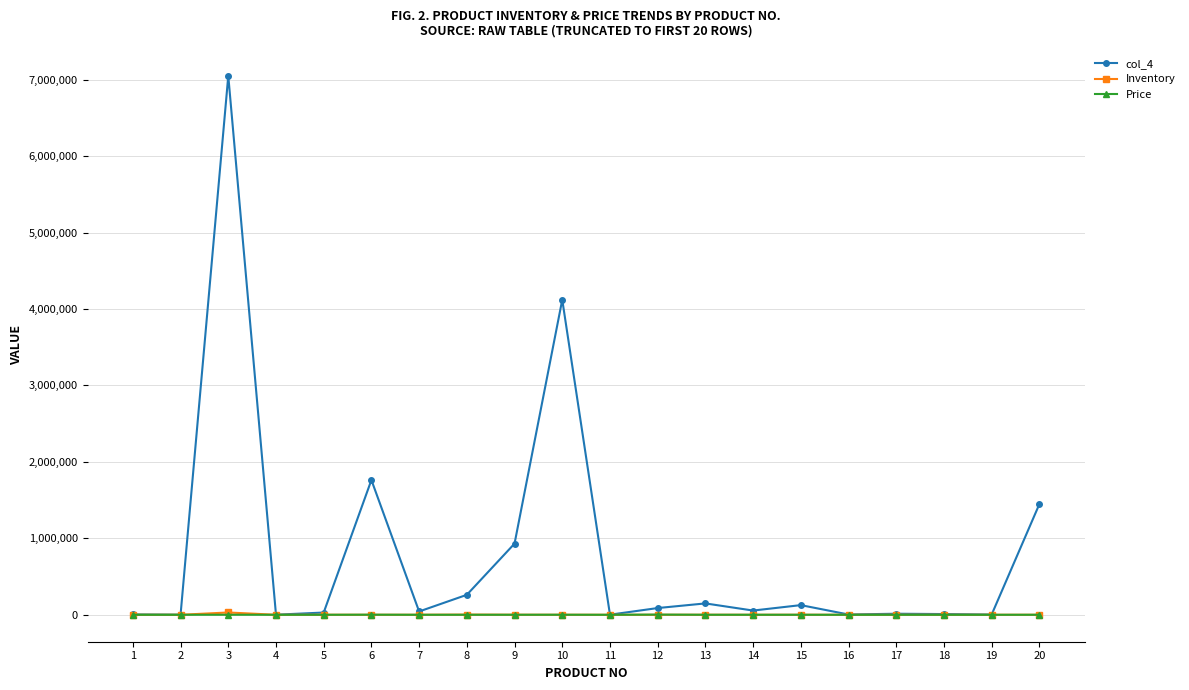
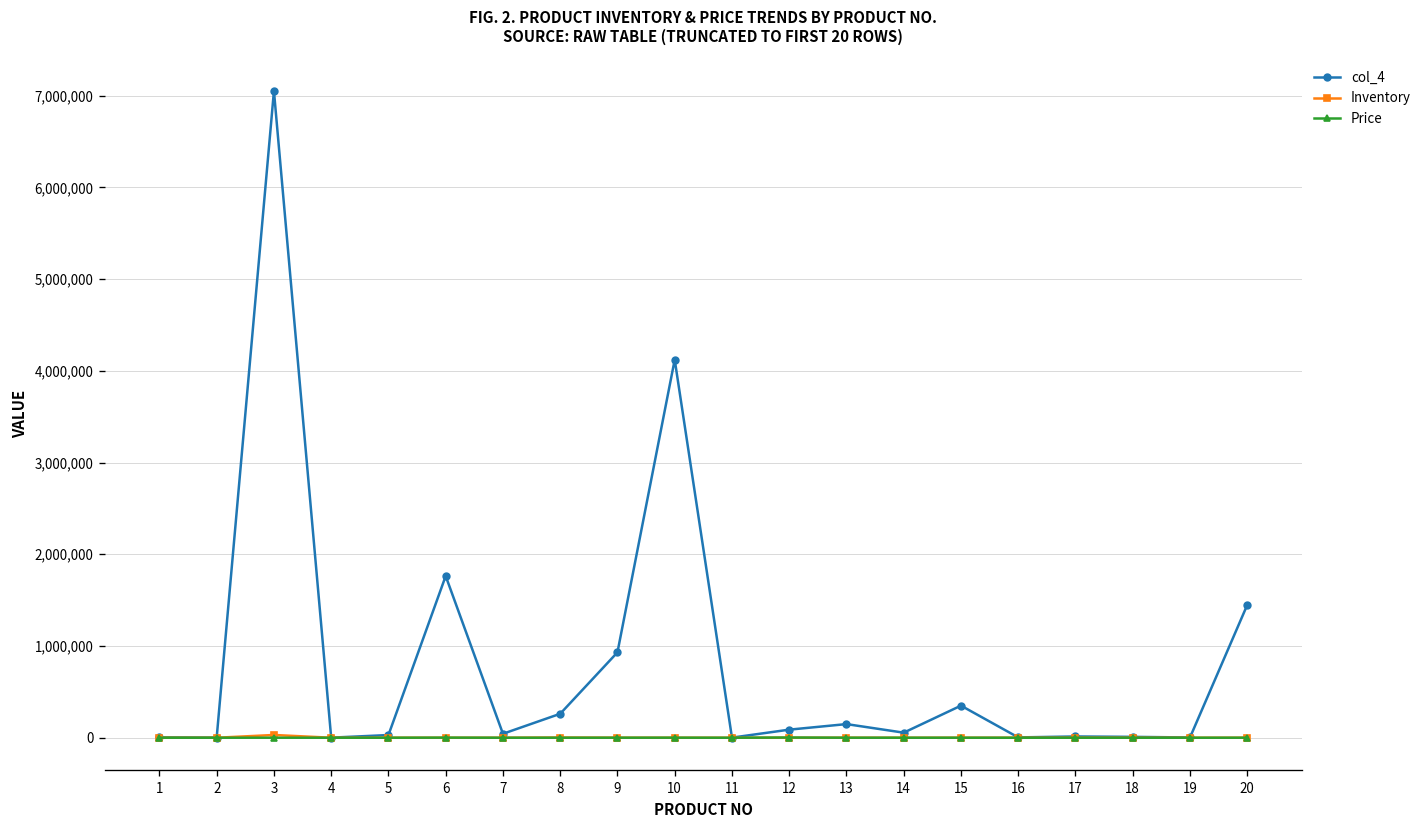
col_4, 15: 100,000 -> 300,000
